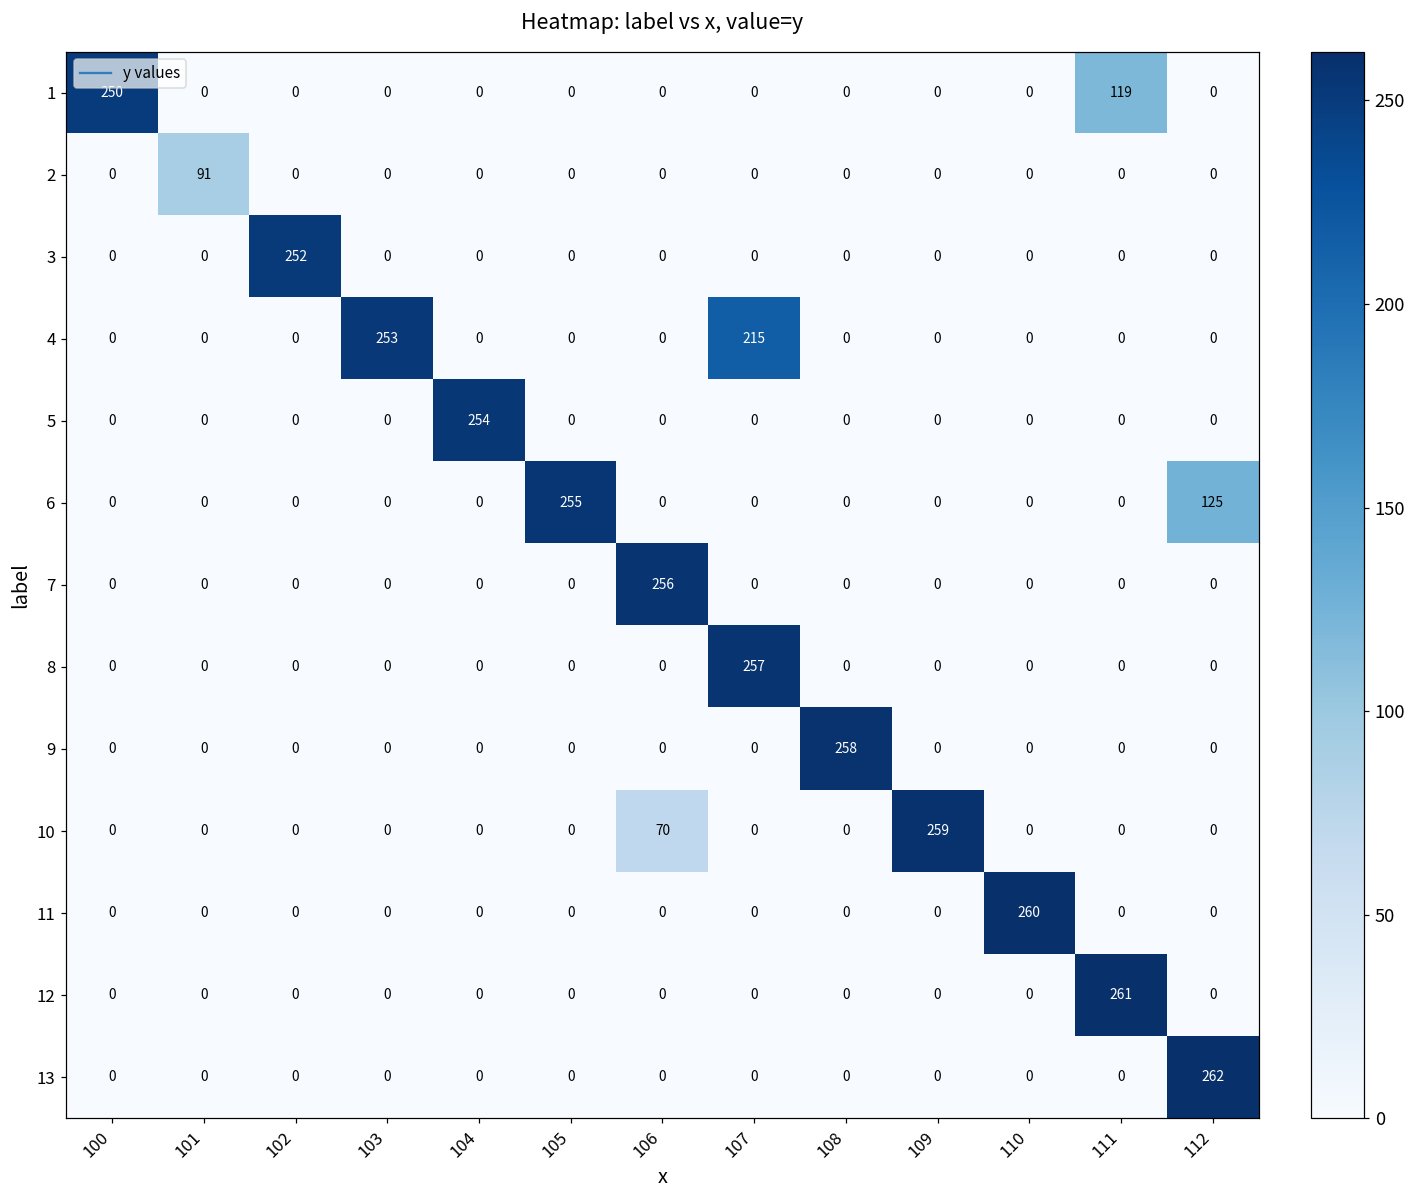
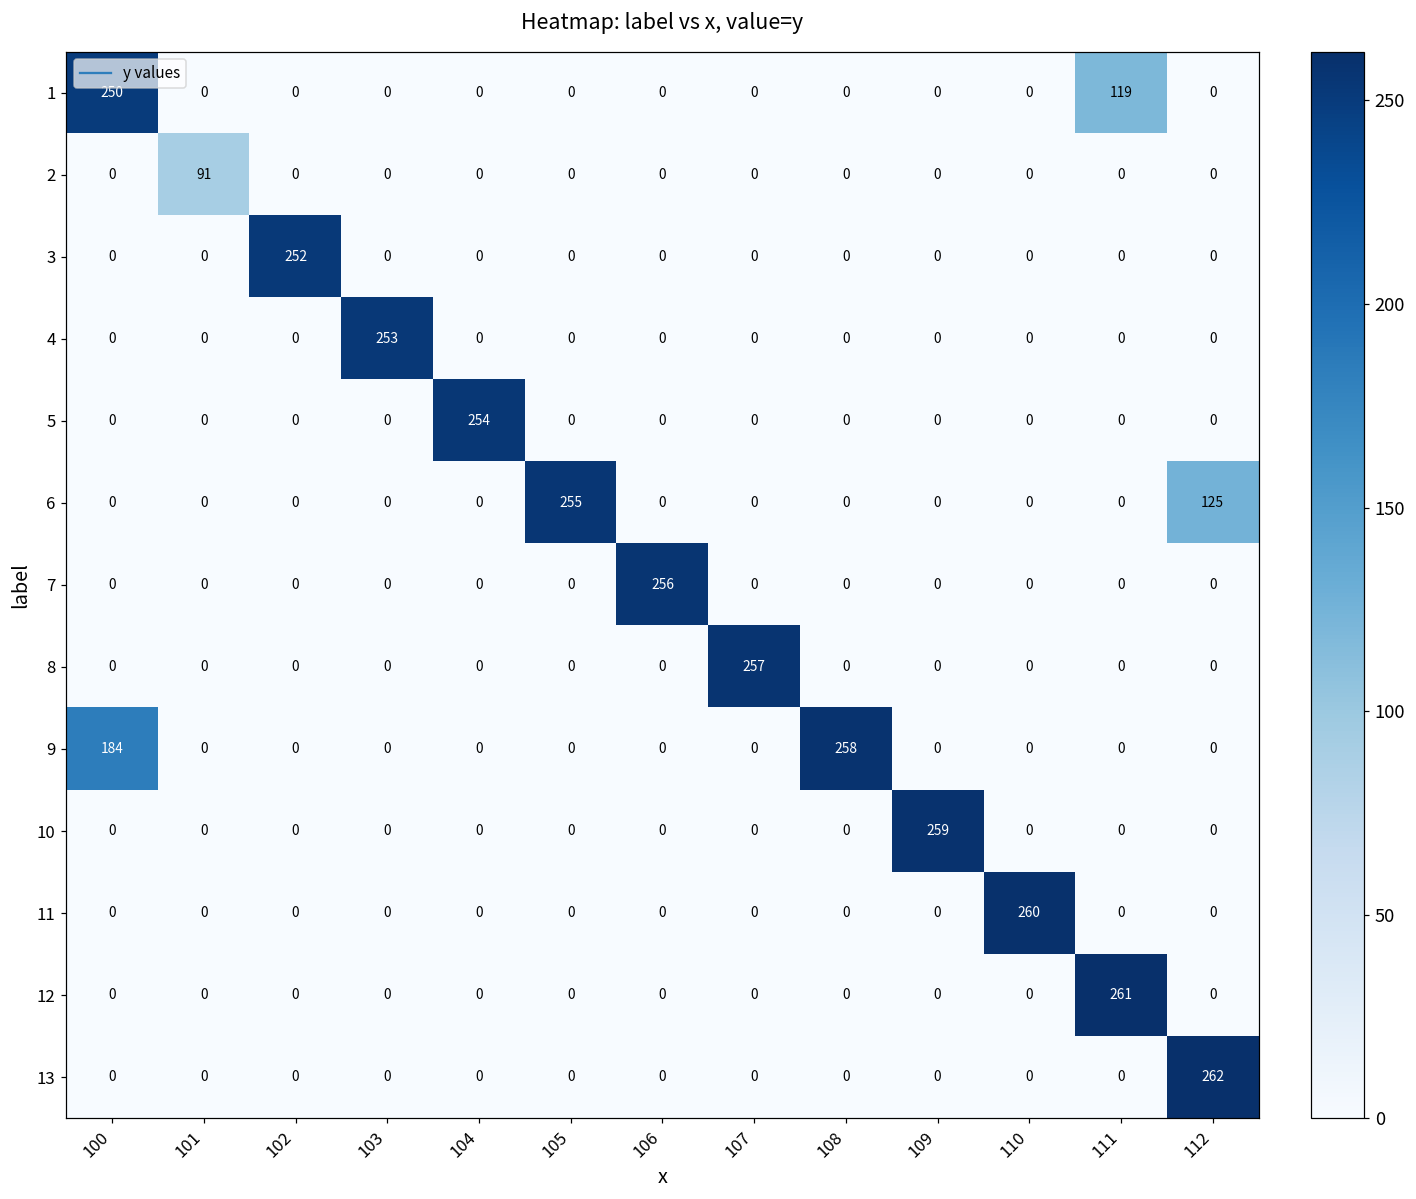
4, 107: 215 -> 0
9, 100: 0 -> 184
10, 106: 70 -> 0
